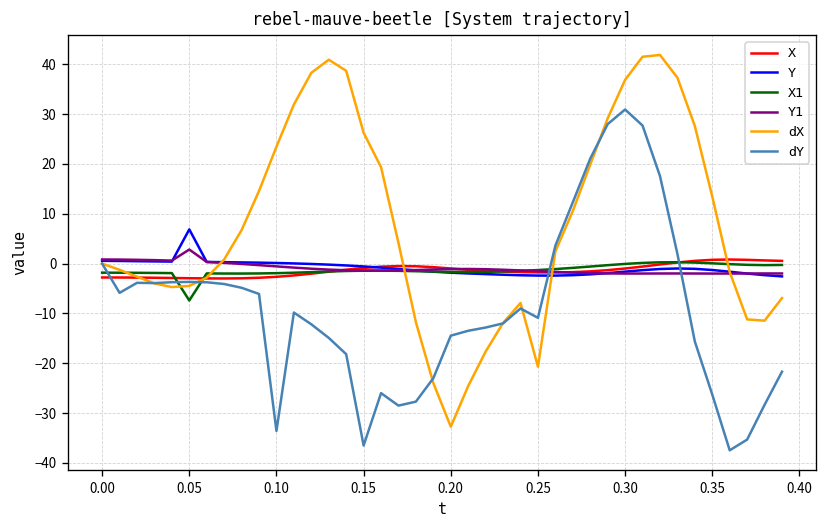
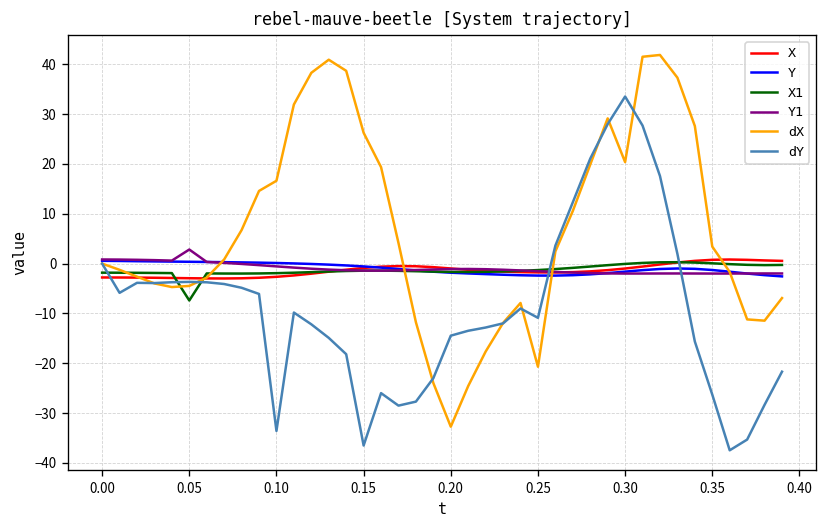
Y, 0.05: 7 -> 0
dX, 0.10: 23 -> 17
dX, 0.30: 37 -> 20
dY, 0.30: 31 -> 34
dX, 0.35: 13 -> 3
